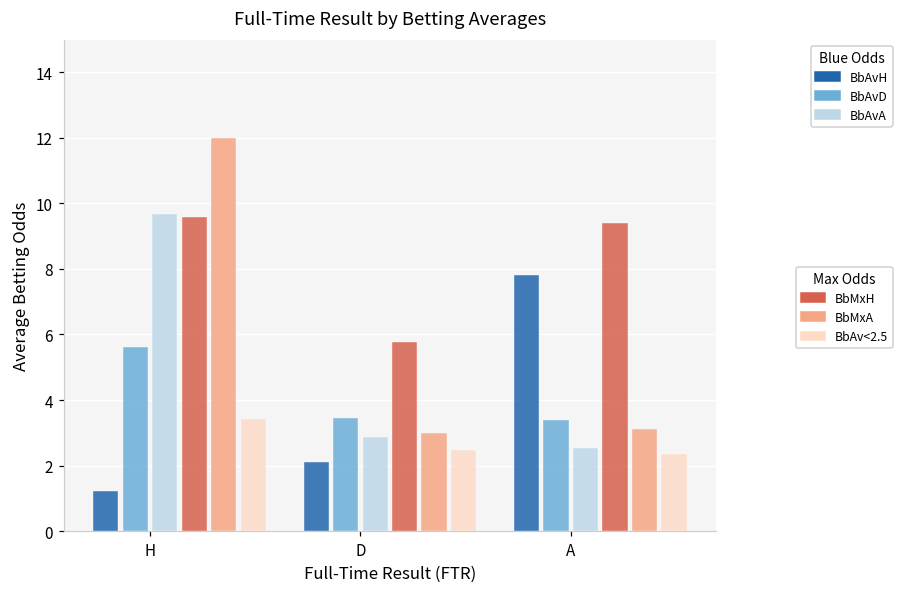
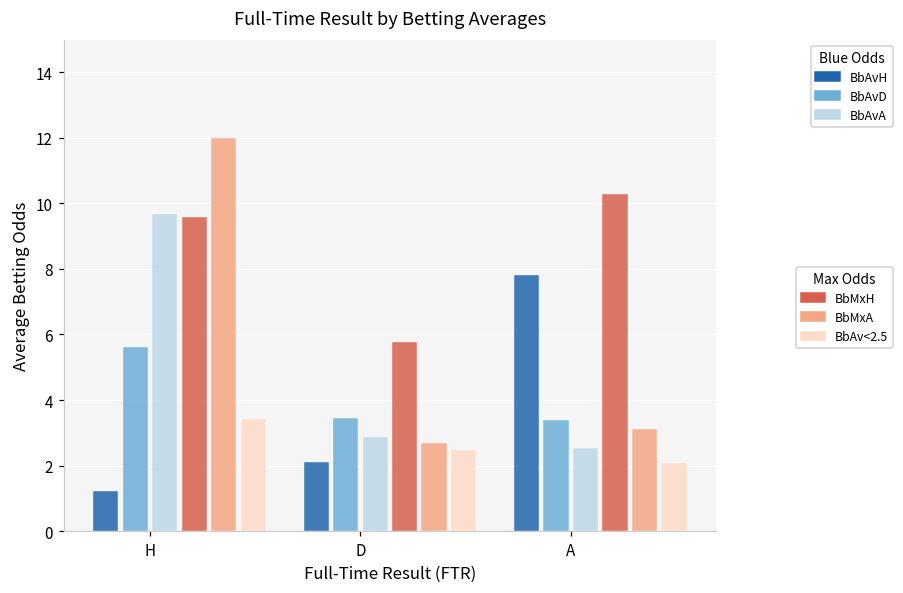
BbMxA, D: 3.0 -> 2.7
BbMxH, A: 9.4 -> 10.3
BbAv<2.5, A: 2.4 -> 2.1
